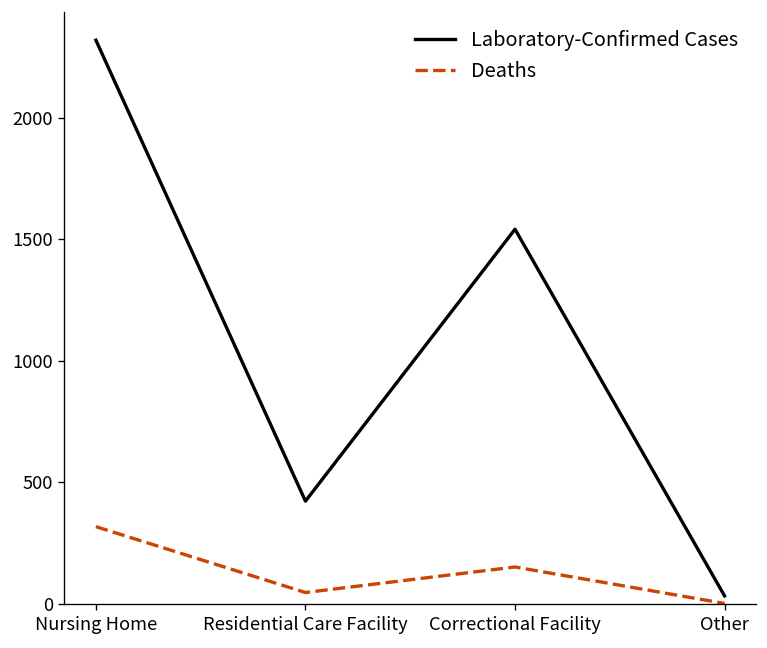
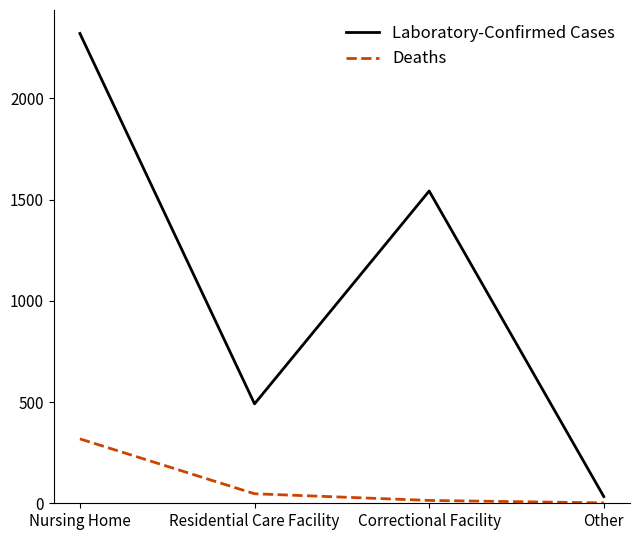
Laboratory-Confirmed Cases, Residential Care Facility: 420 -> 490
Deaths, Correctional Facility: 150 -> 10
